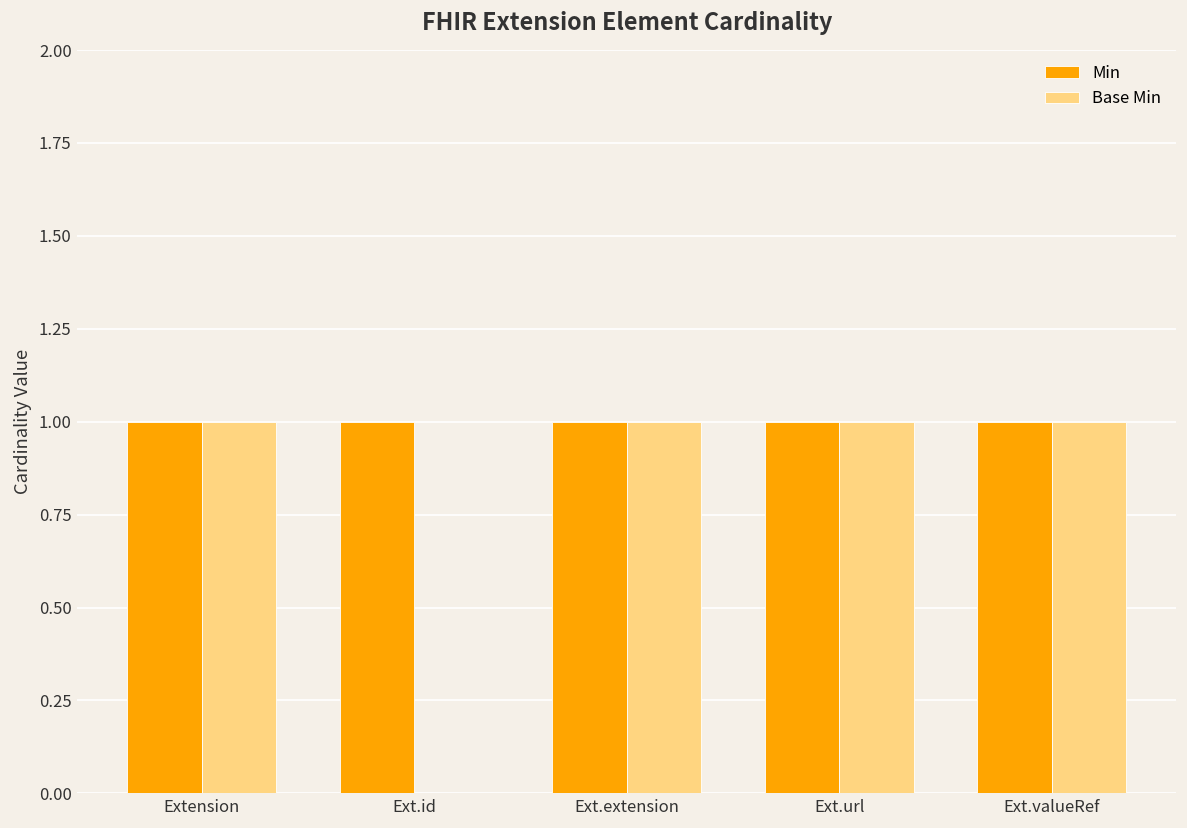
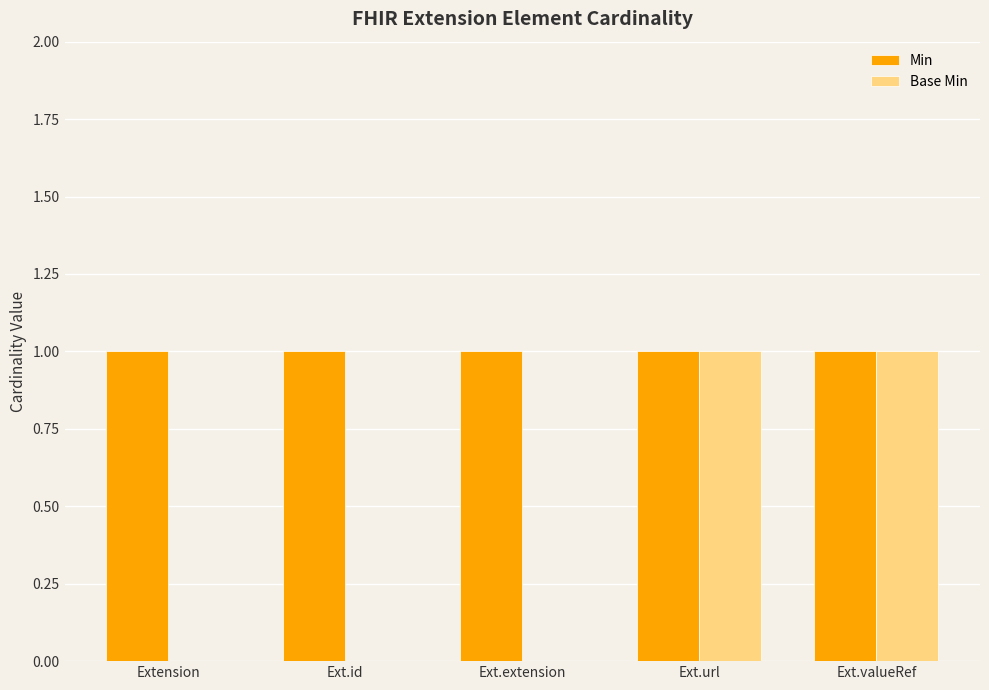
Base Min, Extension: 1 -> 0
Base Min, Ext.extension: 1 -> 0
